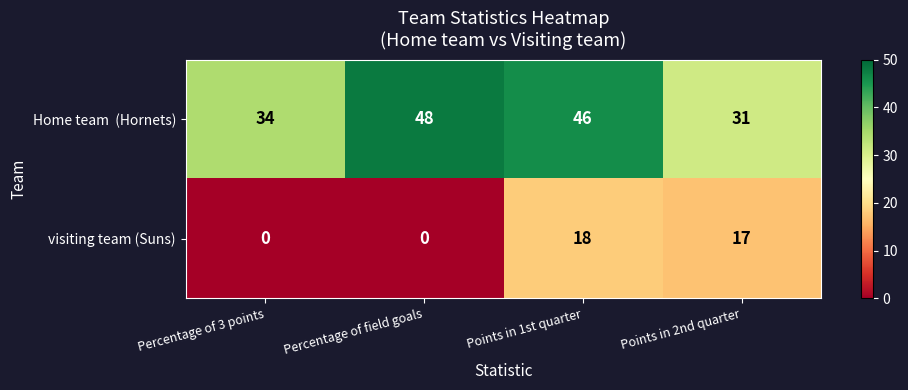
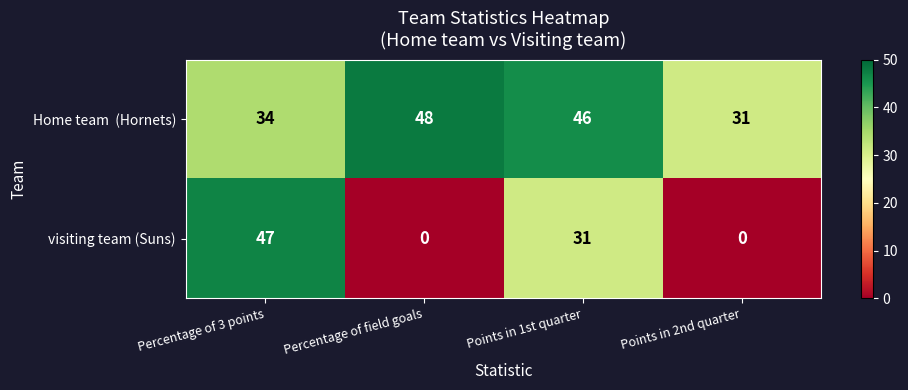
visiting team (Suns), Percentage of 3 points: 0 -> 47
visiting team (Suns), Points in 1st quarter: 18 -> 31
visiting team (Suns), Points in 2nd quarter: 17 -> 0
